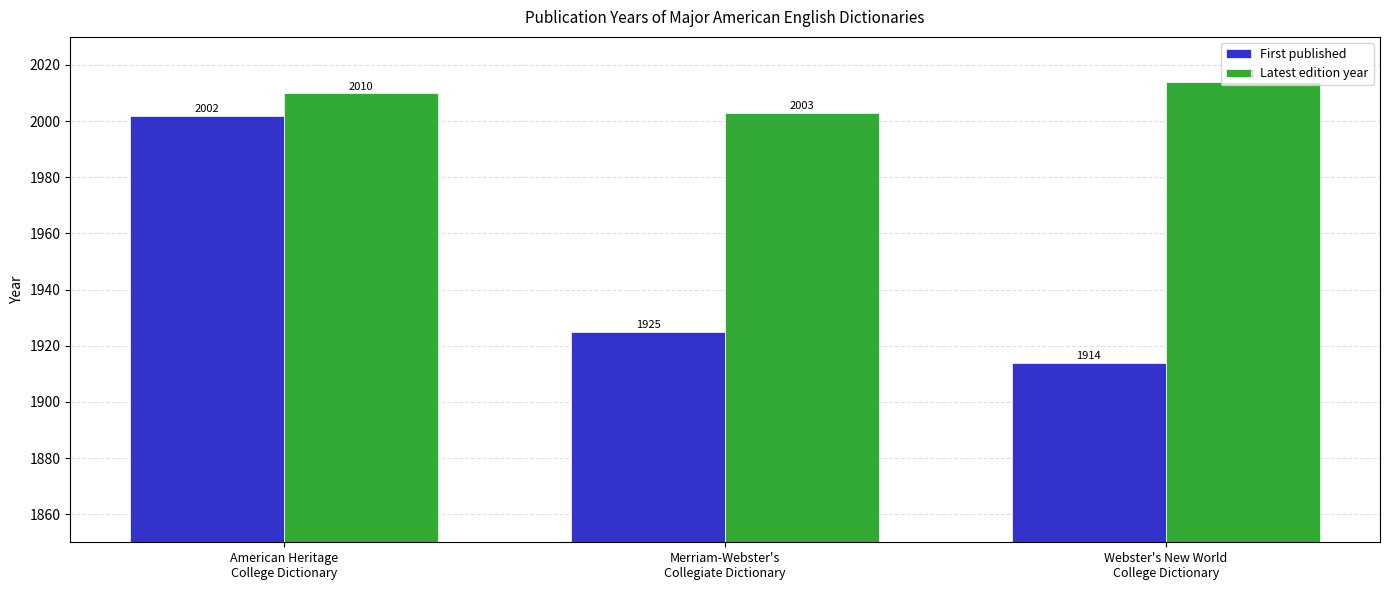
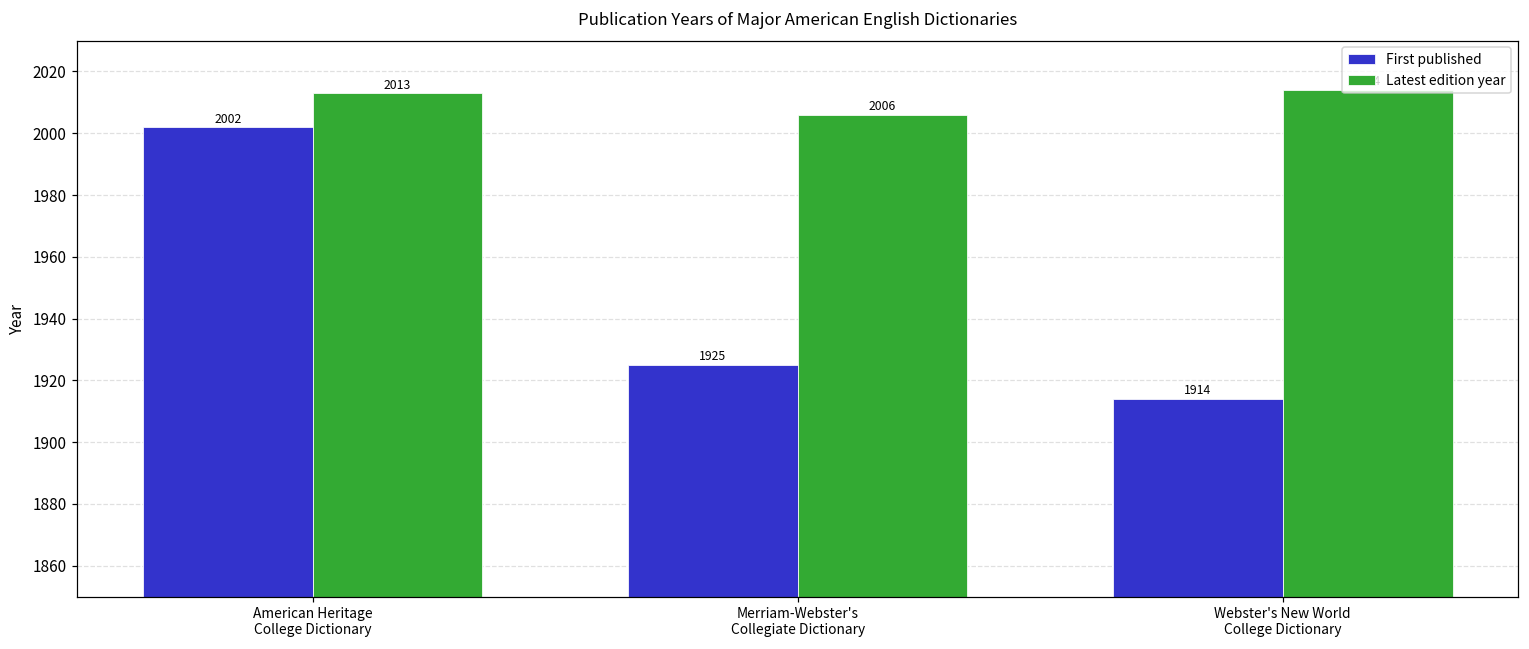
Latest edition year, American Heritage College Dictionary: 2010 -> 2013
Latest edition year, Merriam-Webster's Collegiate Dictionary: 2003 -> 2006
